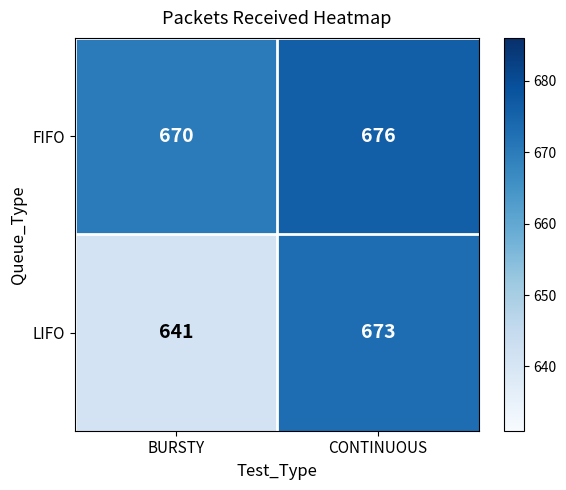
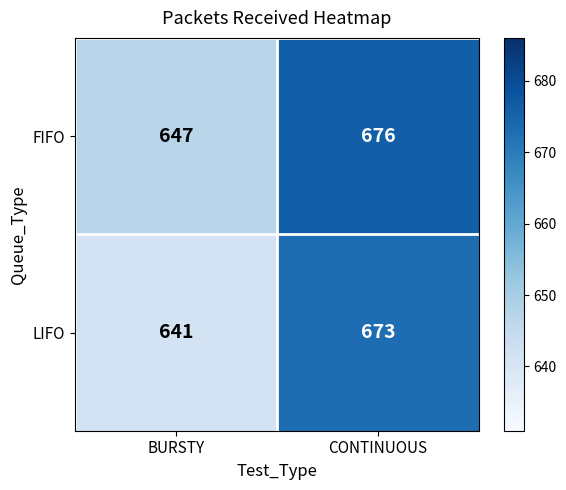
FIFO, BURSTY: 670 -> 647
